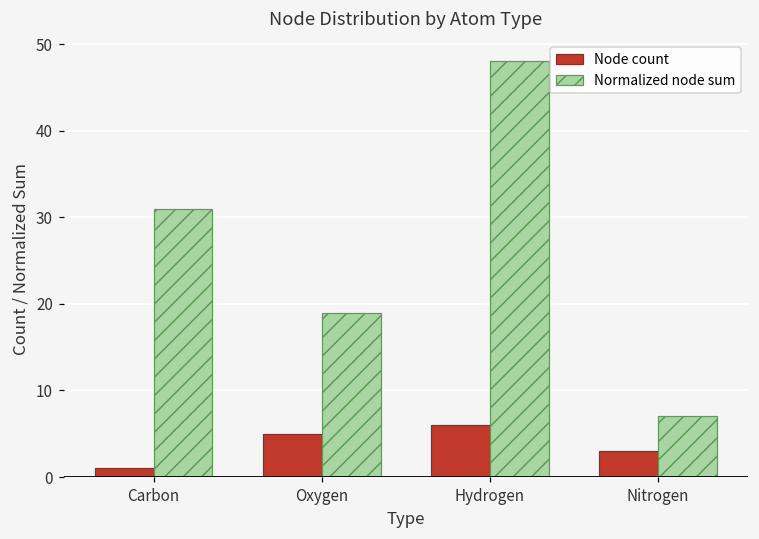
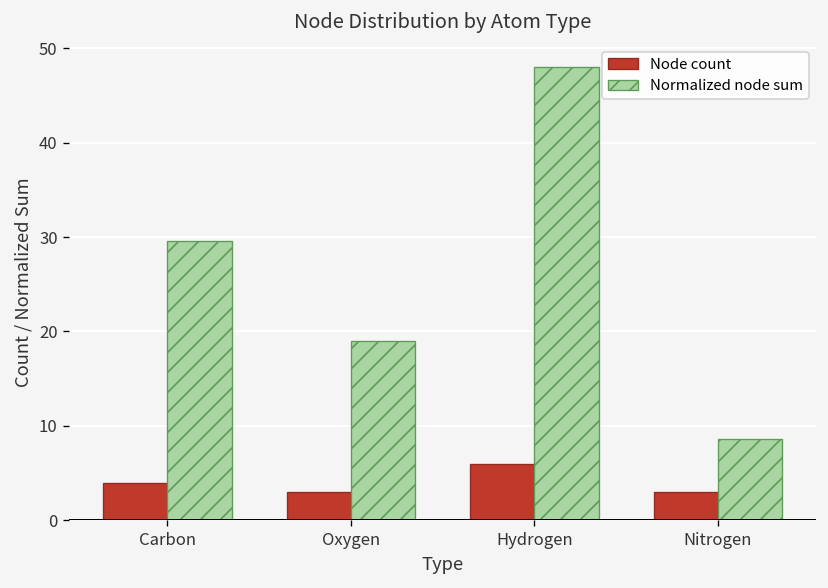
Node count, Carbon: 1 -> 4
Normalized node sum, Carbon: 31 -> 30
Node count, Oxygen: 5 -> 3
Normalized node sum, Nitrogen: 7 -> 9
